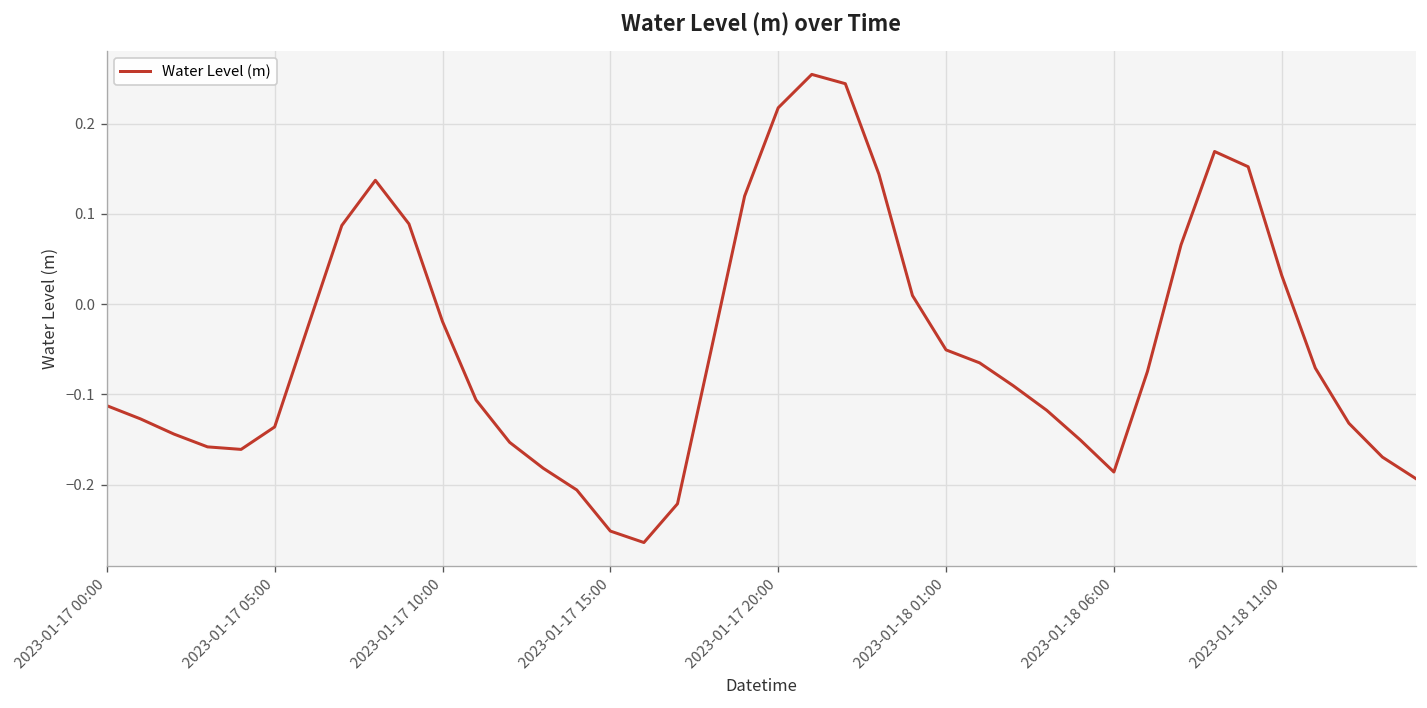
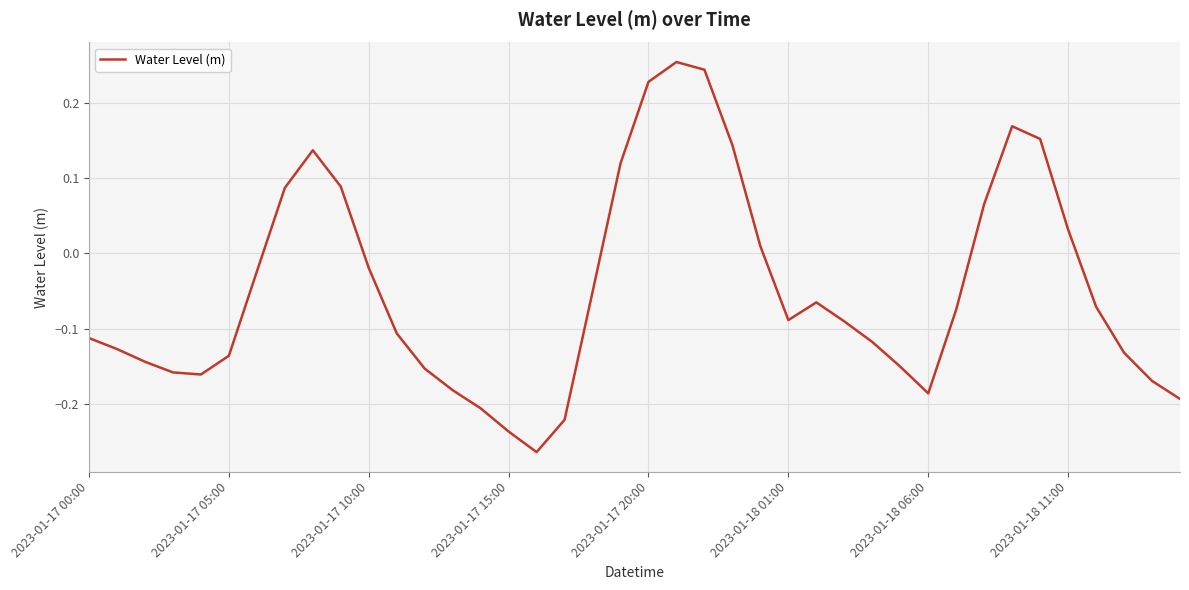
2023-01-17 15:00: -0.25 -> -0.24
2023-01-17 20:00: 0.22 -> 0.23
2023-01-18 01:00: -0.05 -> -0.09
